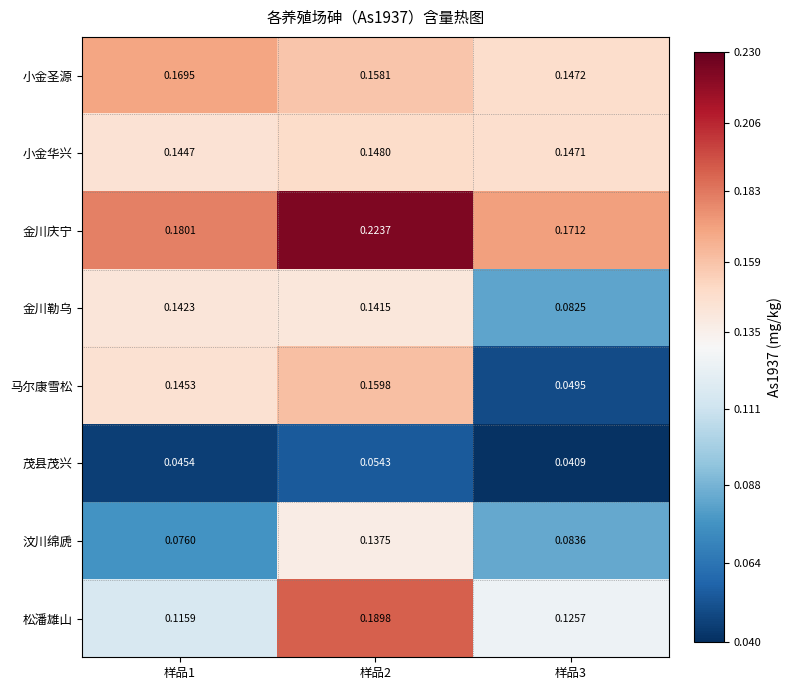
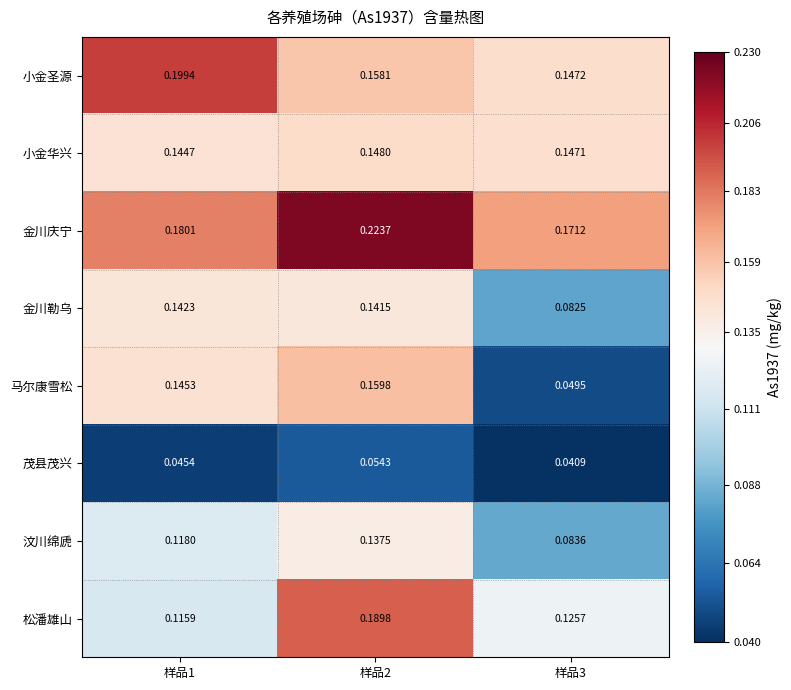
小金圣源, 样品1: 0.1695 -> 0.1994
汶川绵虒, 样品1: 0.0760 -> 0.1180
